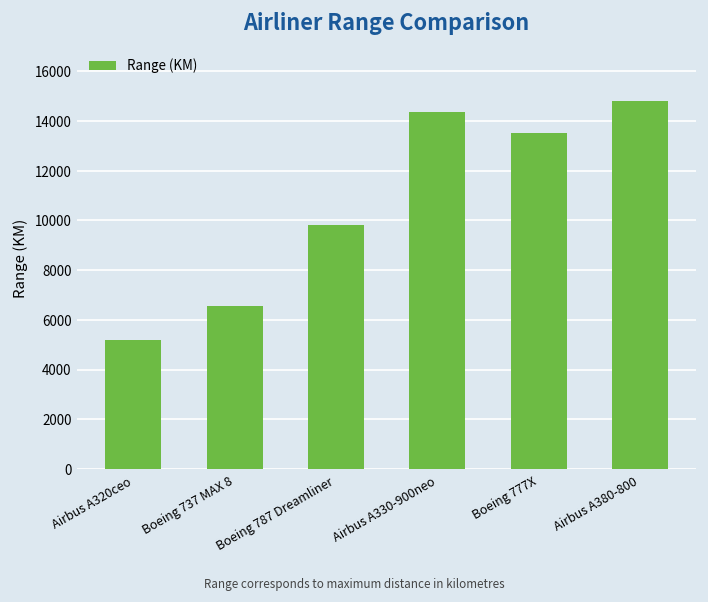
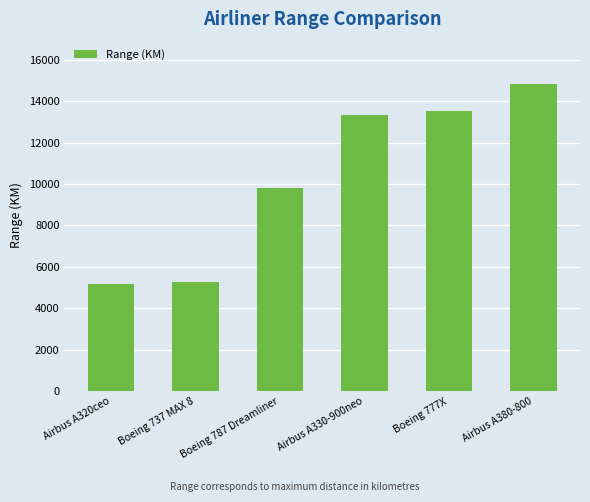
Boeing 737 MAX 8: 6600 -> 5300
Airbus A330-900neo: 14400 -> 13300
